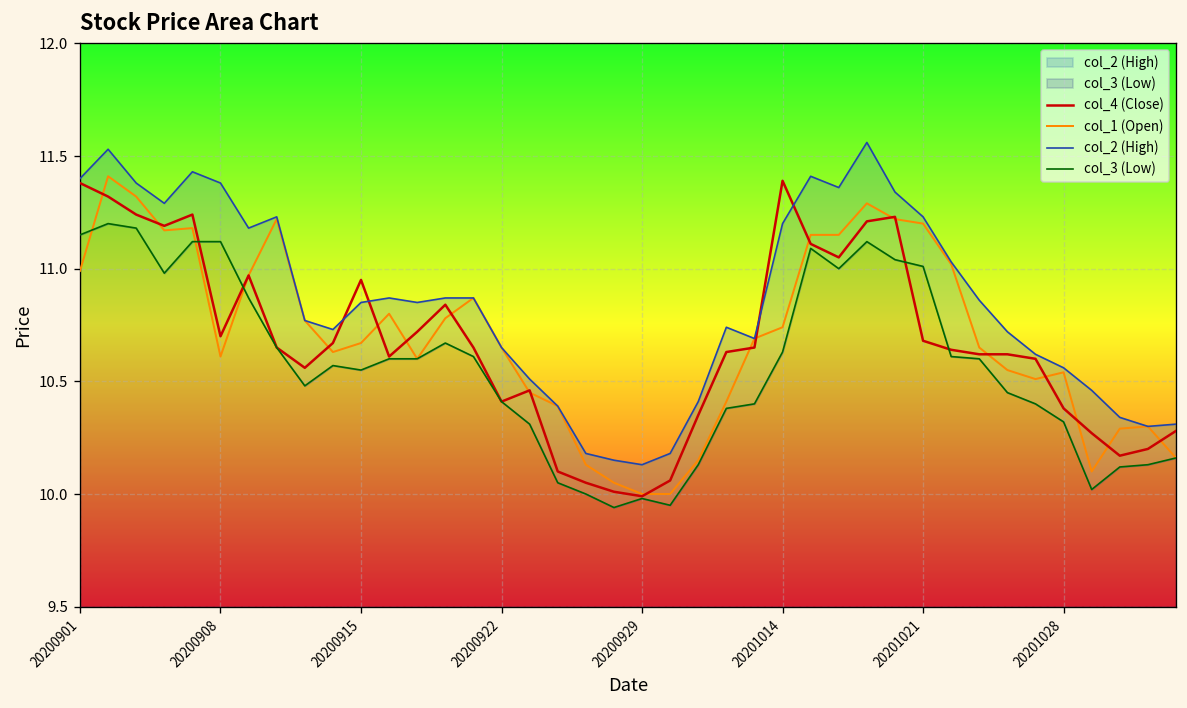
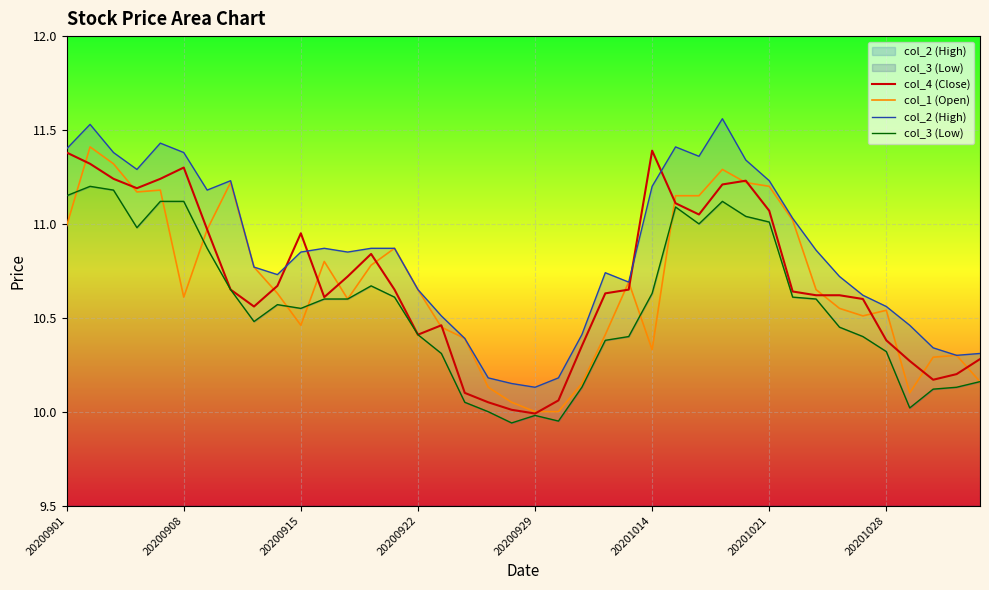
col_4 (Close), 20200908: 10.7 -> 11.3
col_1 (Open), 20200915: 10.67 -> 10.46
col_1 (Open), 20201014: 10.74 -> 10.33
col_4 (Close), 20201021: 10.68 -> 11.07
